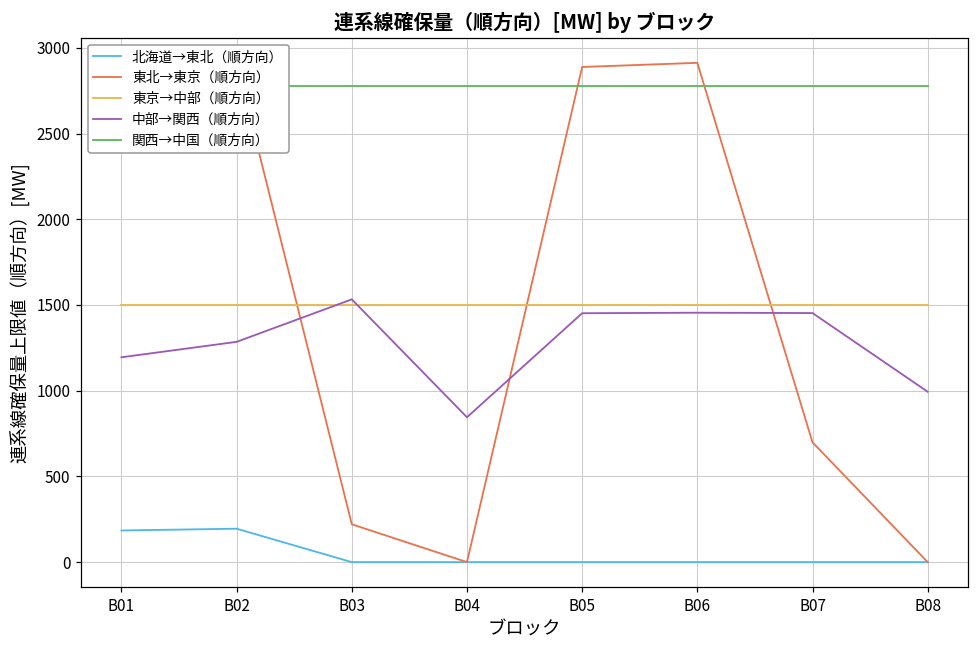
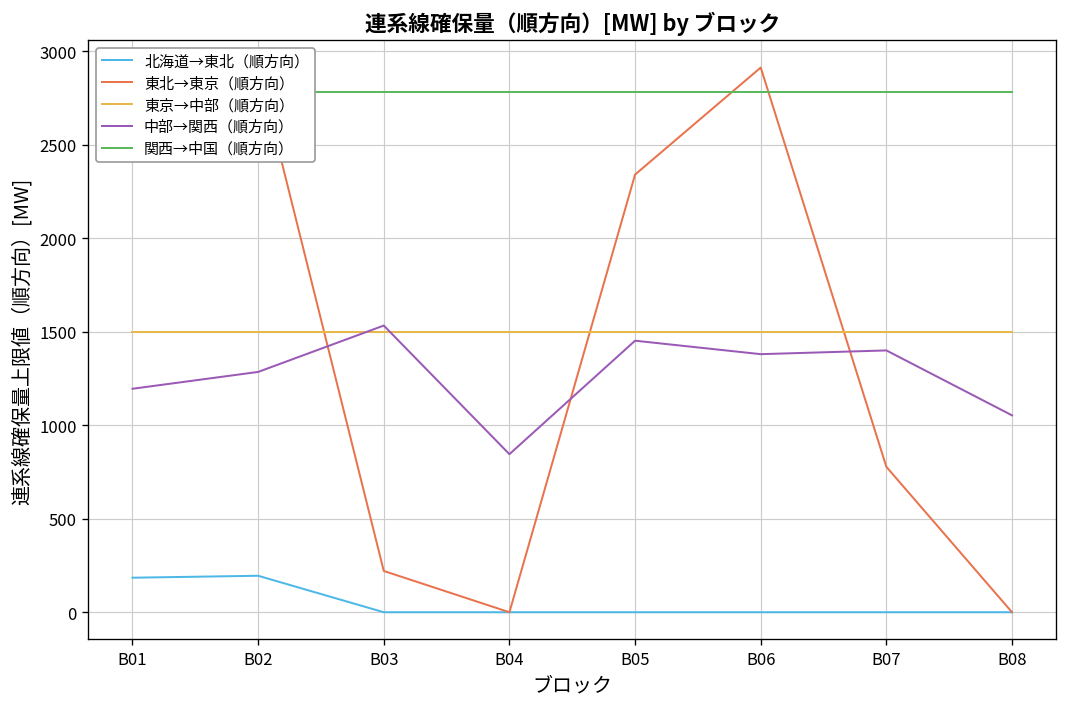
東北→東京（順方向）, B05: 2890 -> 2340
中部→関西（順方向）, B06: 1460 -> 1380
東北→東京（順方向）, B07: 700 -> 780
中部→関西（順方向）, B07: 1450 -> 1400
中部→関西（順方向）, B08: 990 -> 1050
